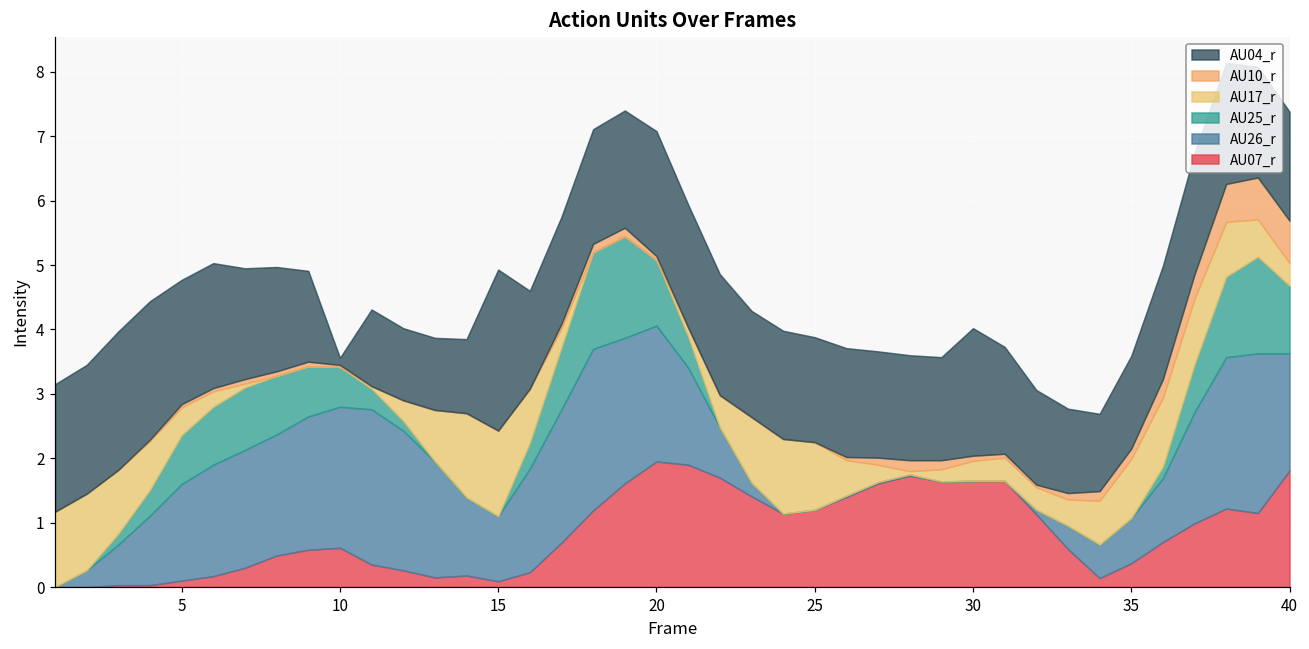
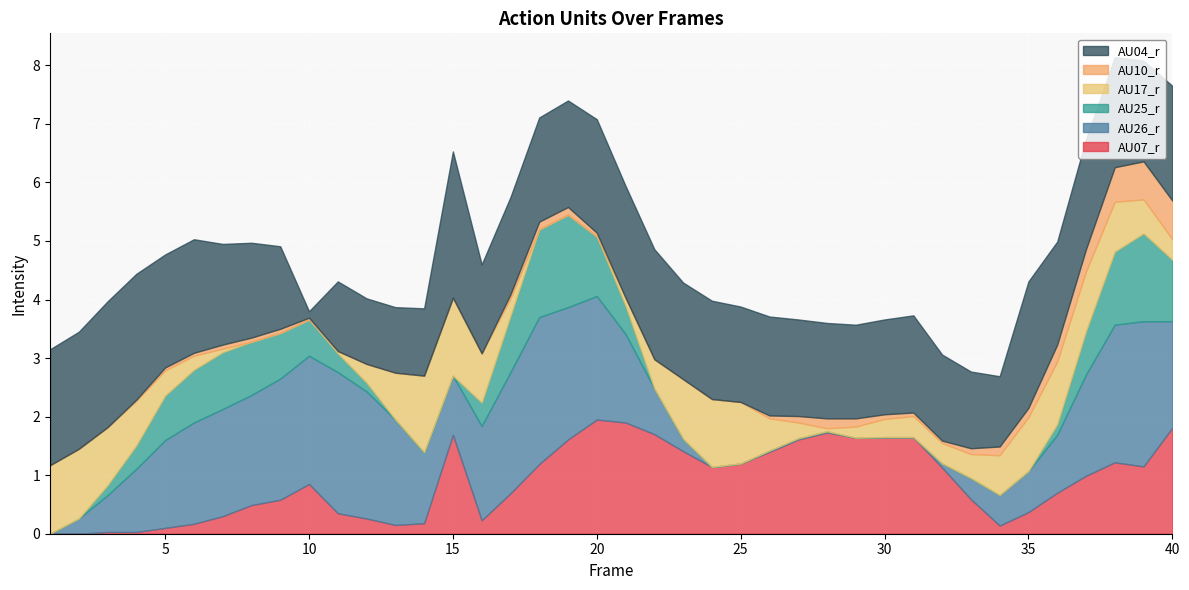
AU07_r, 10: 0.6 -> 0.9
AU07_r, 15: 0.1 -> 1.7
AU04_r, 30: 2.0 -> 1.6
AU04_r, 35: 1.4 -> 2.2
AU04_r, 40: 1.7 -> 2.0
